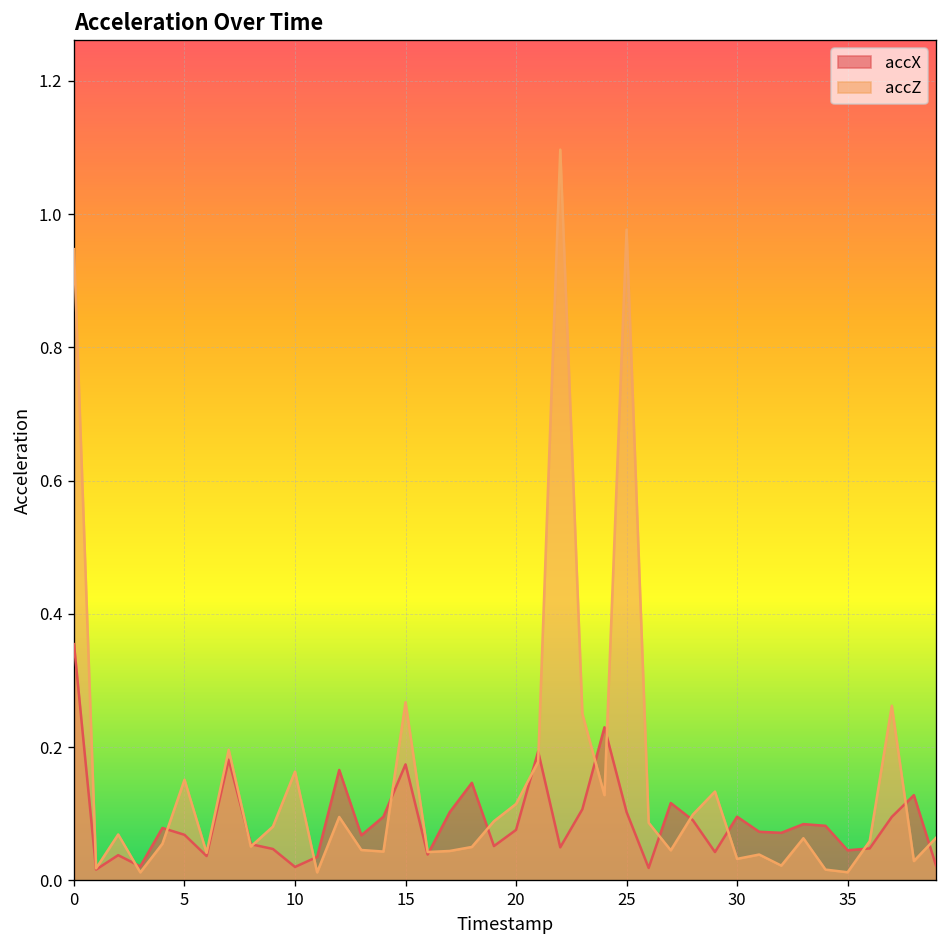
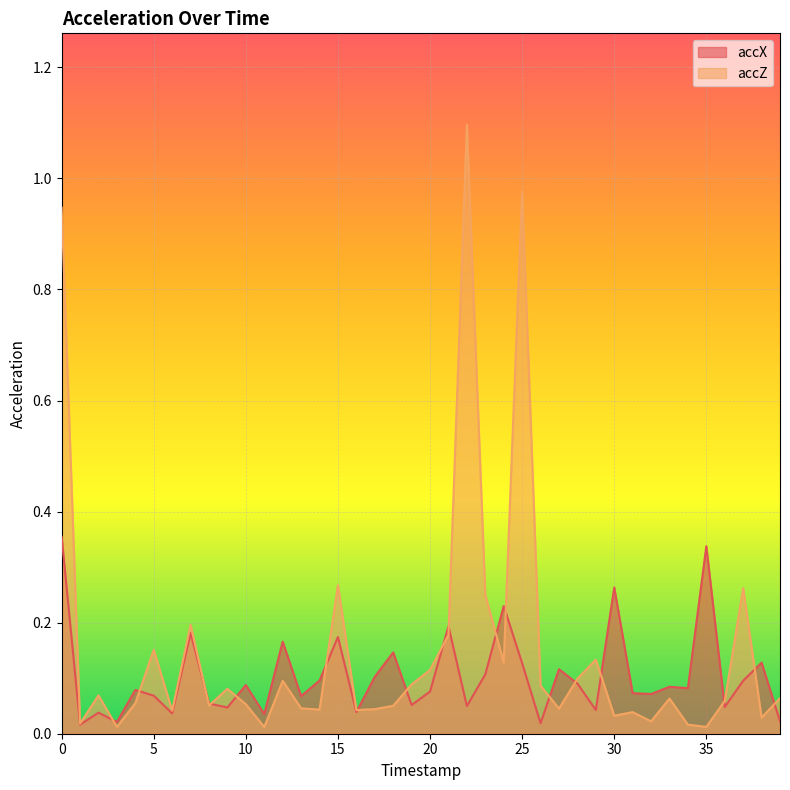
accX, 10: 0.02 -> 0.09
accZ, 10: 0.16 -> 0.05
accX, 25: 0.10 -> 0.13
accX, 30: 0.10 -> 0.26
accX, 35: 0.05 -> 0.34
